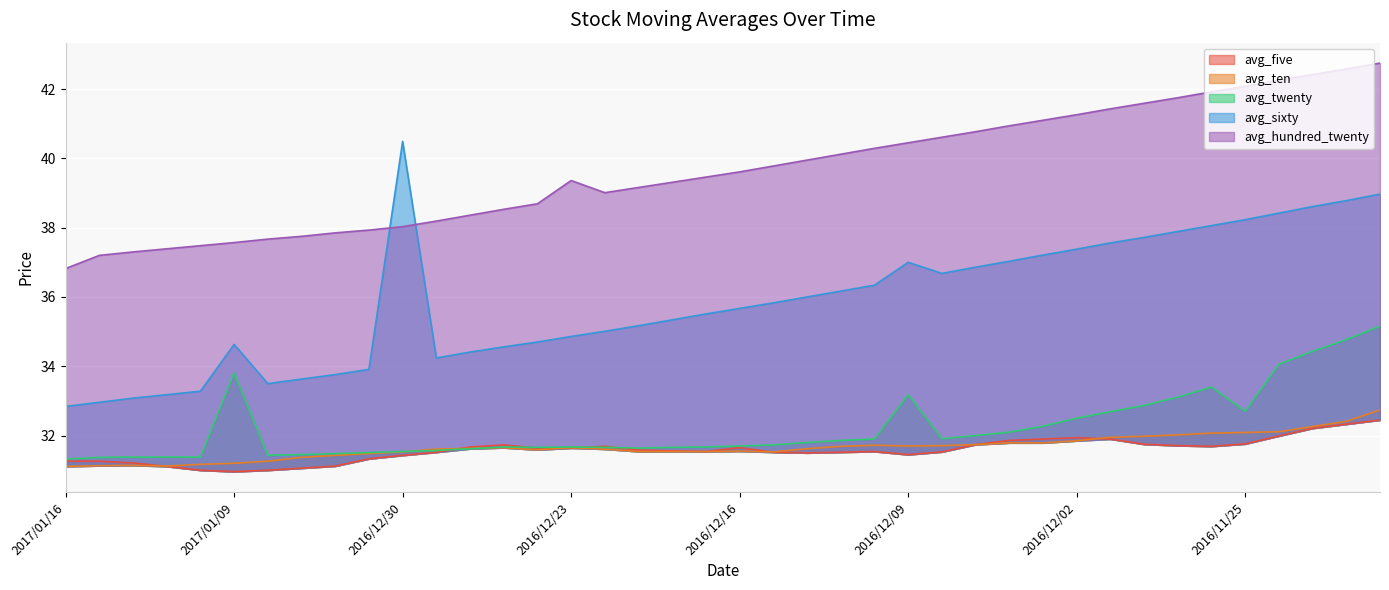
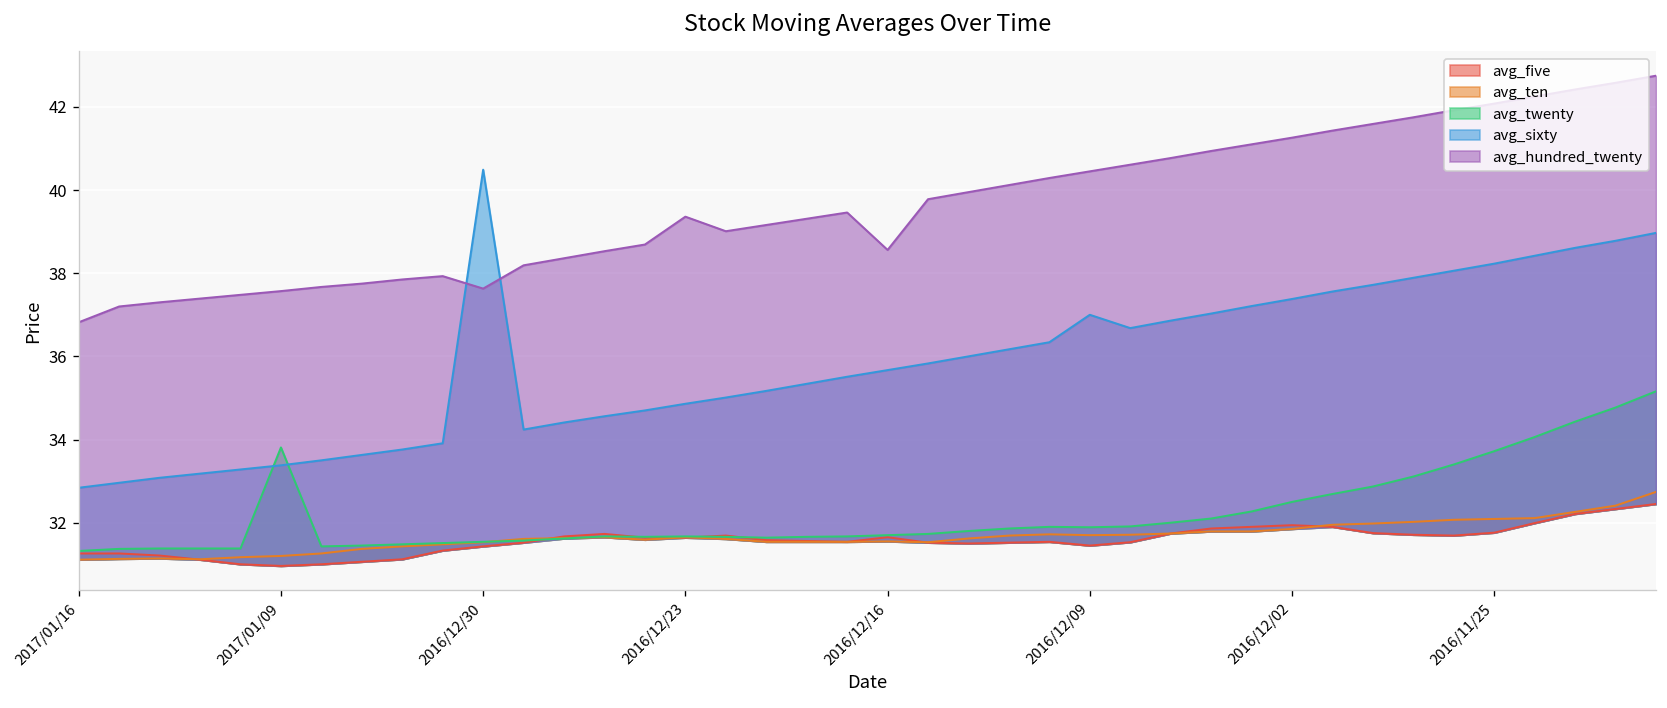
avg_sixty, 2017/01/09: 34.6 -> 33.4
avg_hundred_twenty, 2016/12/30: 38.0 -> 37.6
avg_hundred_twenty, 2016/12/16: 39.6 -> 38.6
avg_twenty, 2016/12/09: 33.2 -> 31.9
avg_twenty, 2016/11/25: 32.7 -> 33.7
